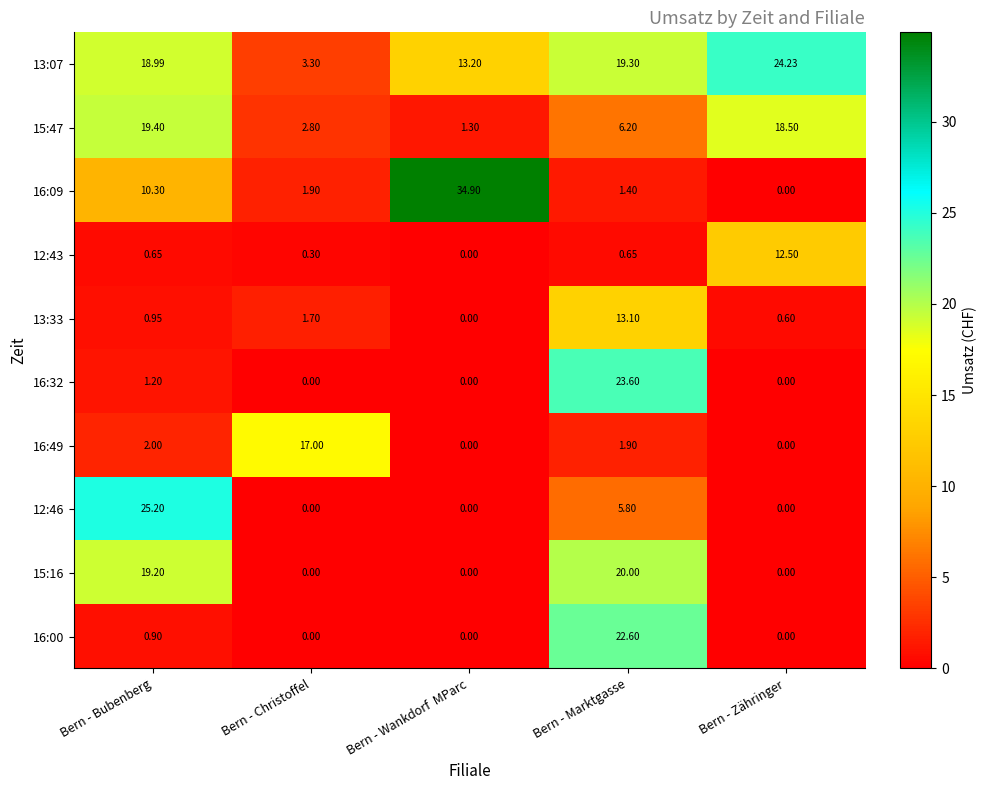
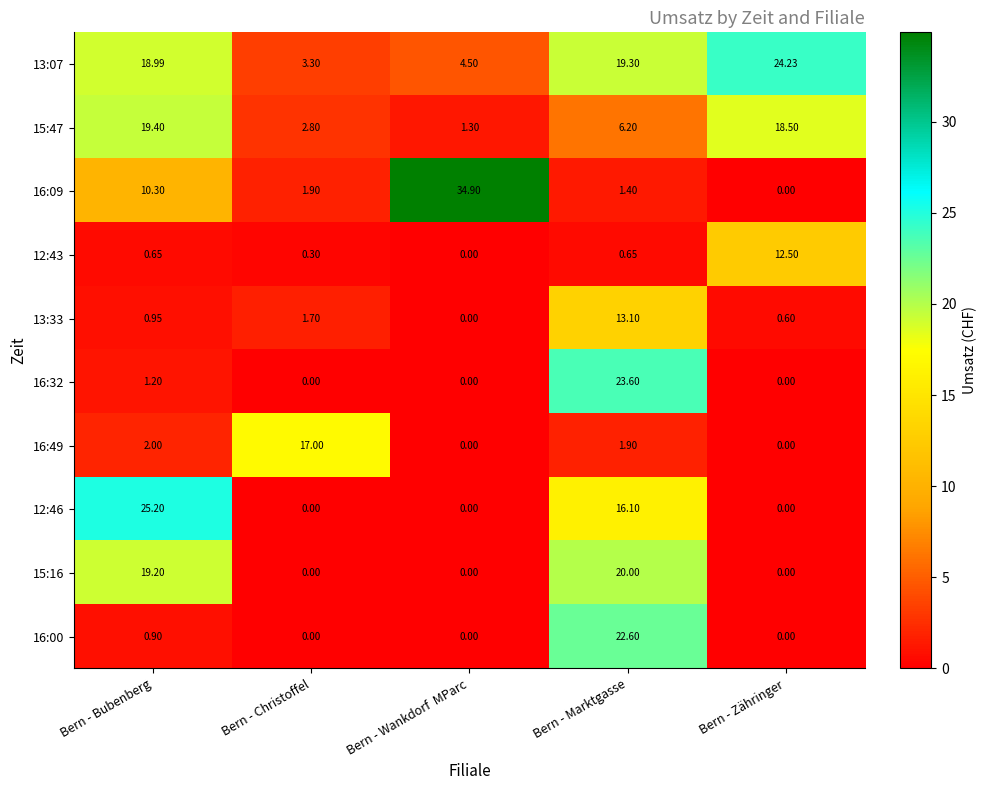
13:07, Bern - Wankdorf MParc: 13.20 -> 4.50
12:46, Bern - Marktgasse: 5.80 -> 16.10
